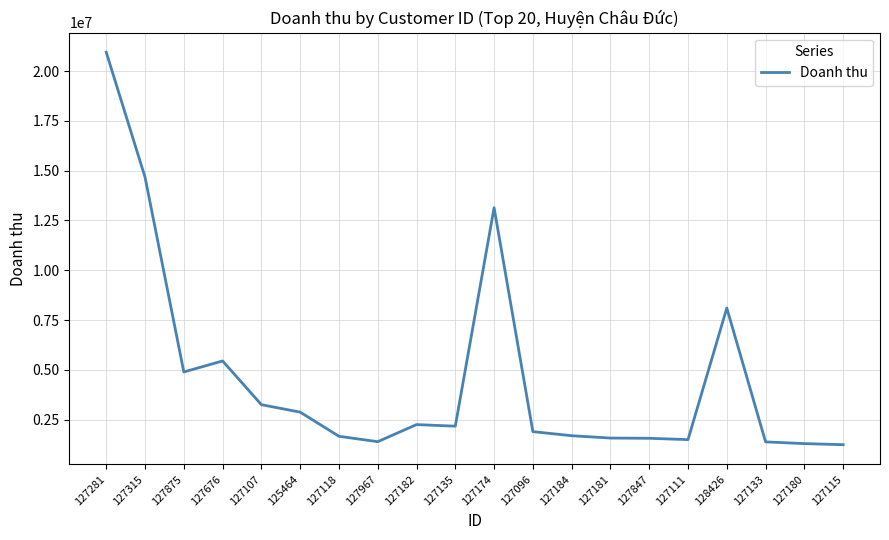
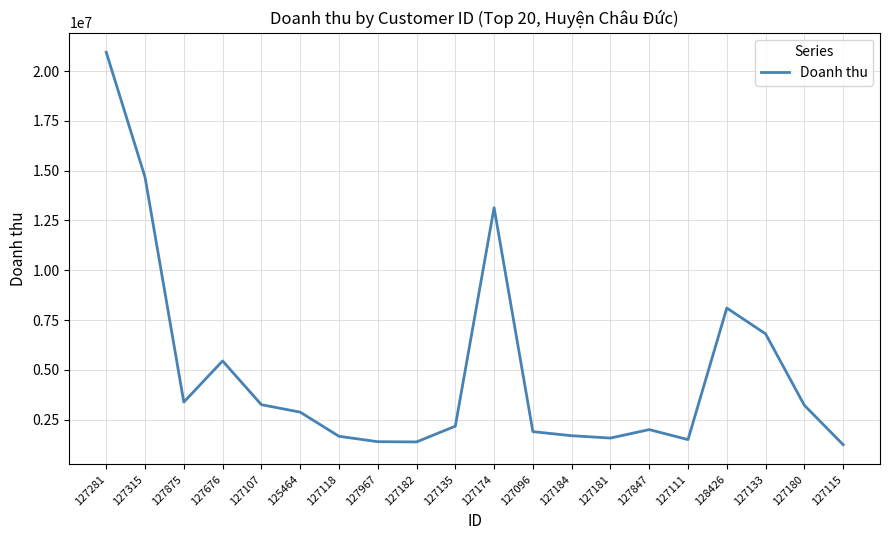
127875: 4900000 -> 3400000
127182: 2200000 -> 1400000
127847: 1600000 -> 2000000
127133: 1400000 -> 6800000
127180: 1300000 -> 3200000
